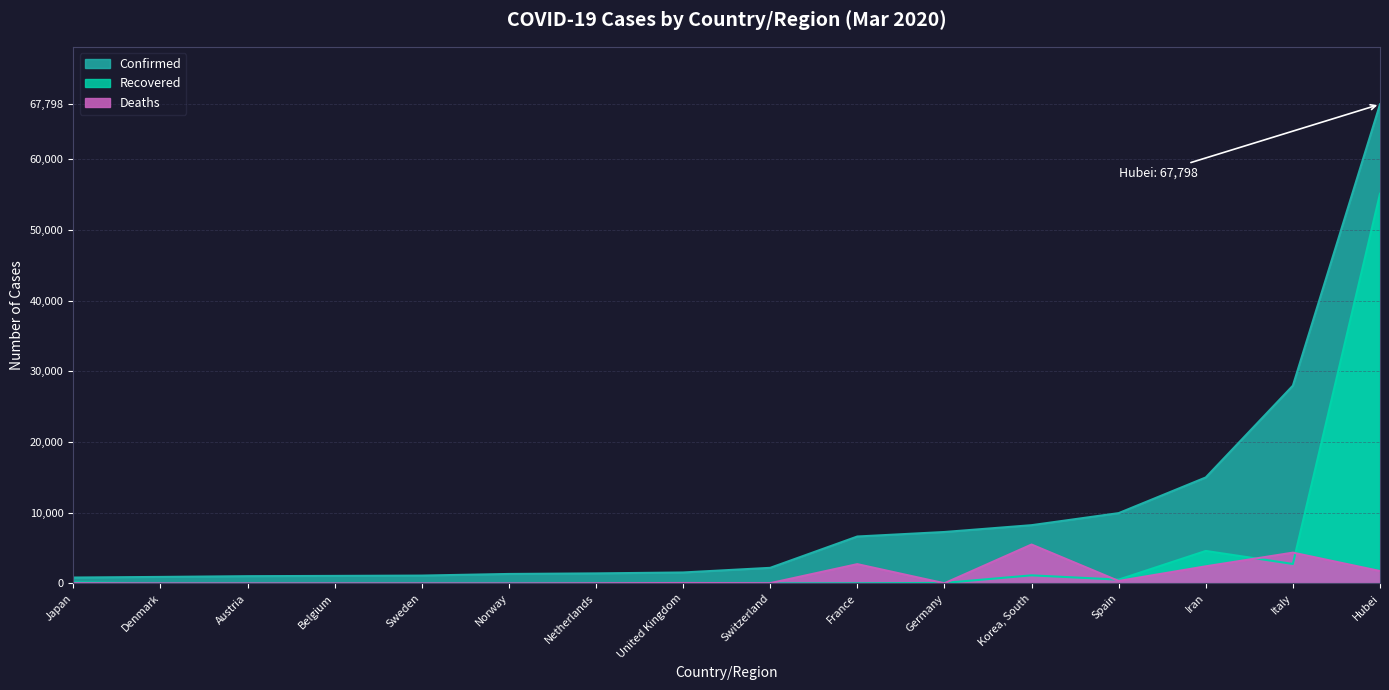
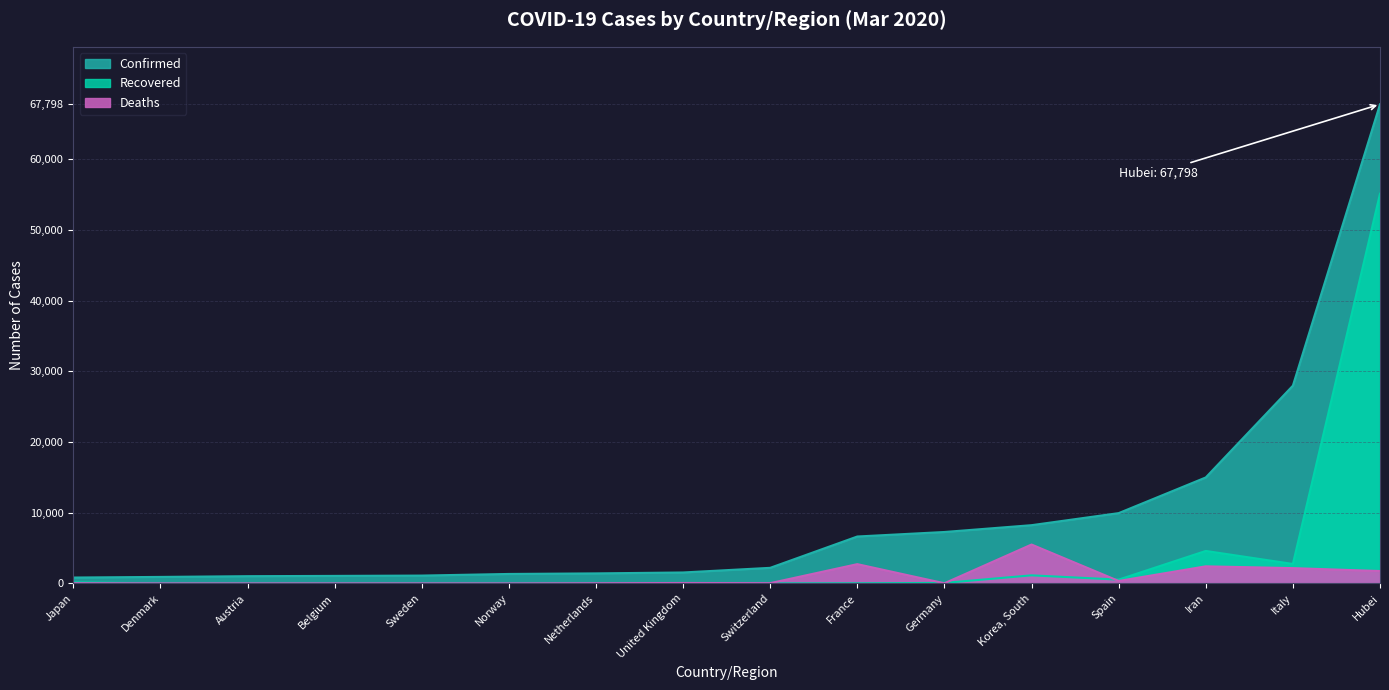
Deaths, Italy: 4,000 -> 2,000
